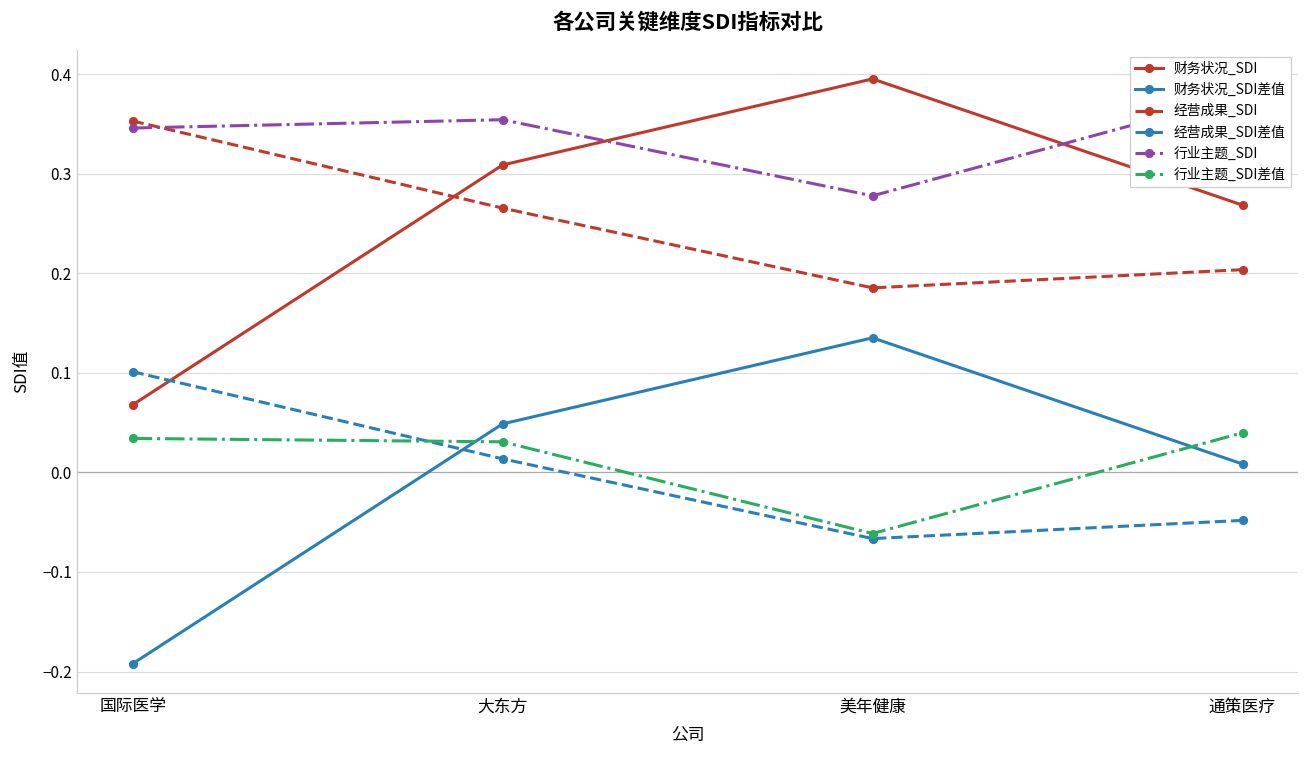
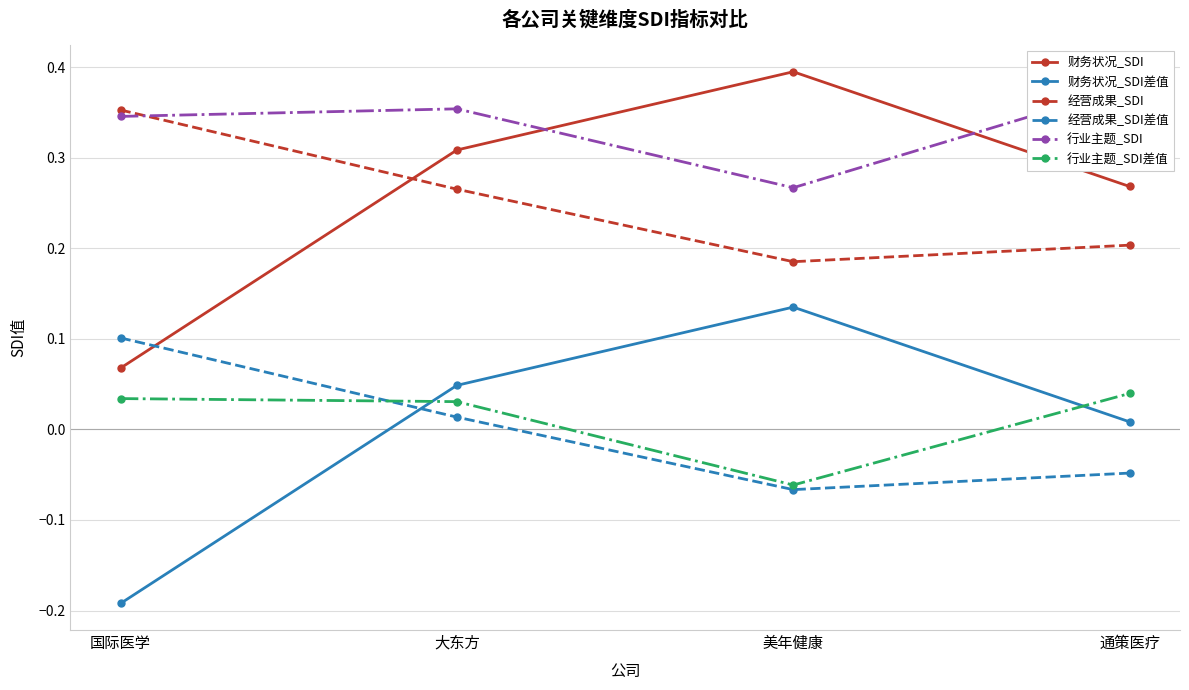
行业主题_SDI, 美年健康: 0.28 -> 0.27
